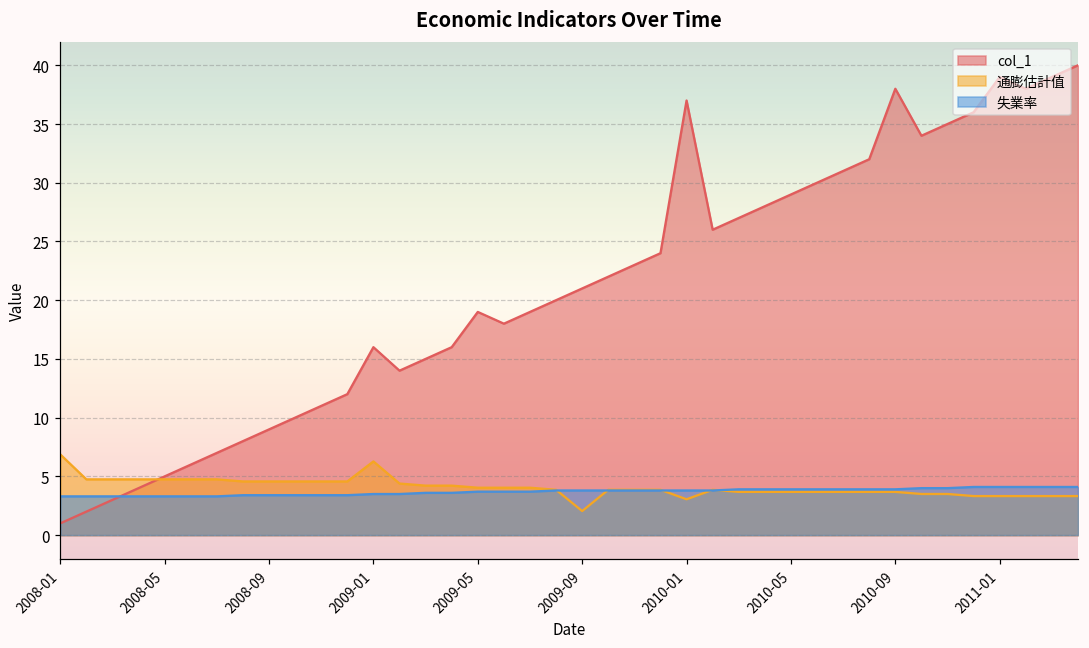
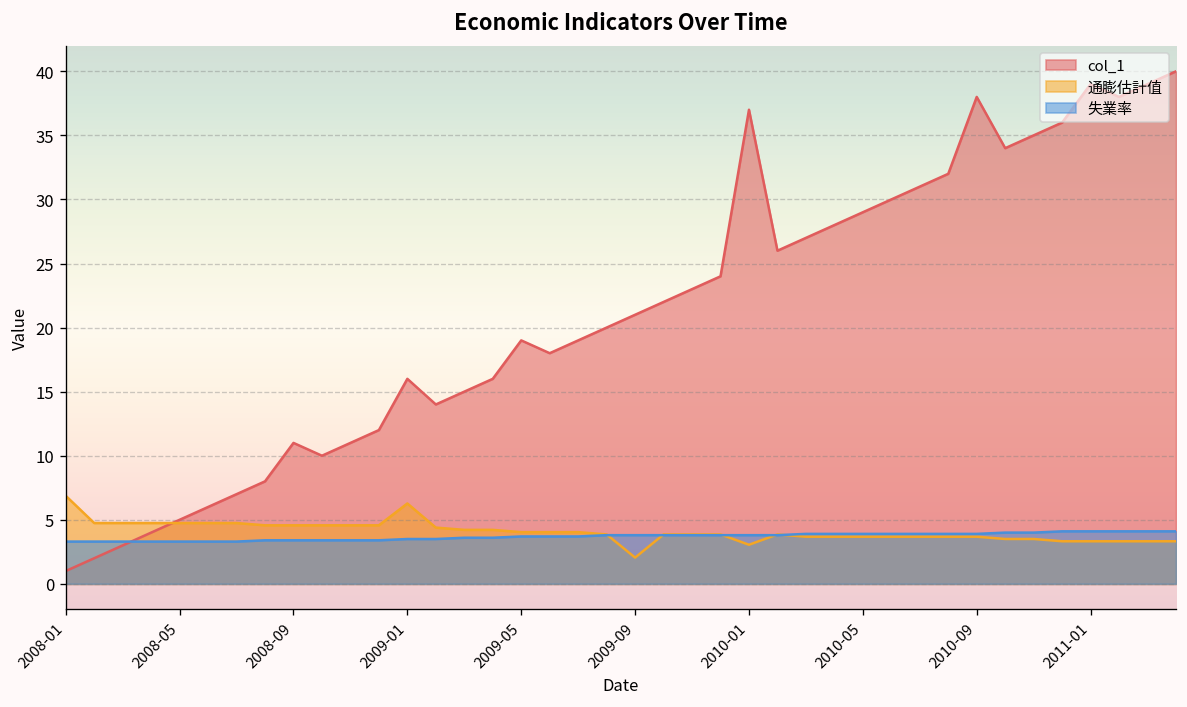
col_1, 2008-09: 9 -> 11
